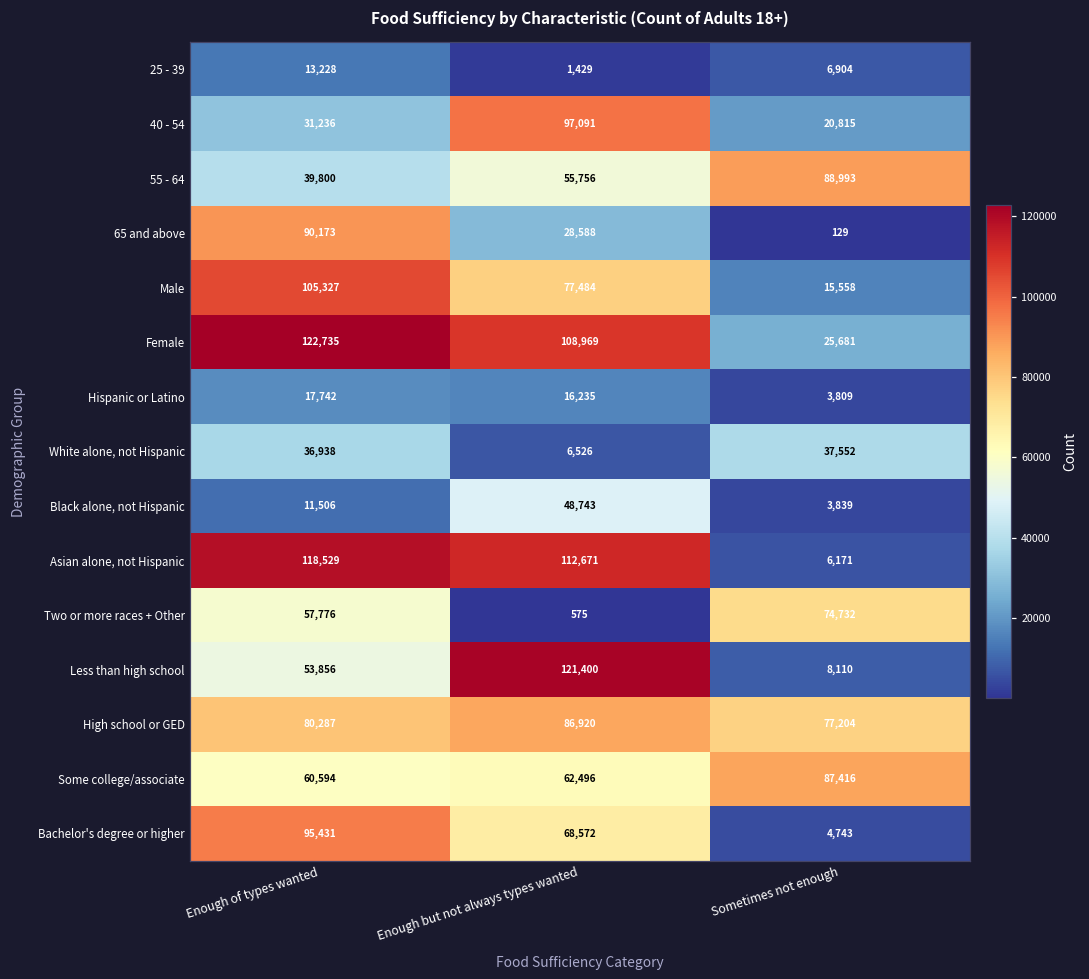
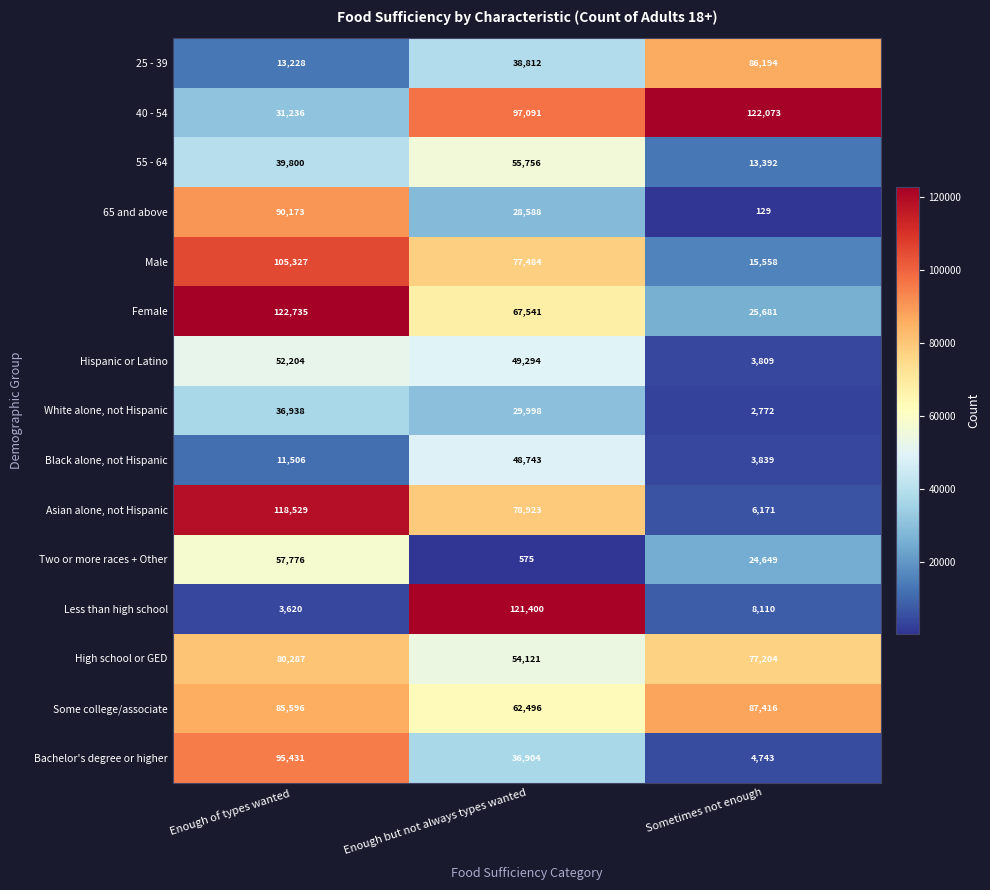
25 - 39, Enough but not always types wanted: 1,429 -> 38,812
25 - 39, Sometimes not enough: 6,904 -> 86,194
40 - 54, Sometimes not enough: 20,815 -> 122,073
55 - 64, Sometimes not enough: 88,993 -> 13,392
Female, Enough but not always types wanted: 108,969 -> 67,541
Hispanic or Latino, Enough of types wanted: 17,742 -> 52,204
Hispanic or Latino, Enough but not always types wanted: 16,235 -> 49,294
White alone, not Hispanic, Enough but not always types wanted: 6,526 -> 29,998
White alone, not Hispanic, Sometimes not enough: 37,552 -> 2,772
Asian alone, not Hispanic, Enough but not always types wanted: 112,671 -> 78,923
Two or more races + Other, Sometimes not enough: 74,732 -> 24,649
Less than high school, Enough of types wanted: 53,856 -> 3,620
High school or GED, Enough but not always types wanted: 86,920 -> 54,121
Some college/associate, Enough of types wanted: 60,594 -> 85,596
Bachelor's degree or higher, Enough but not always types wanted: 68,572 -> 36,904
